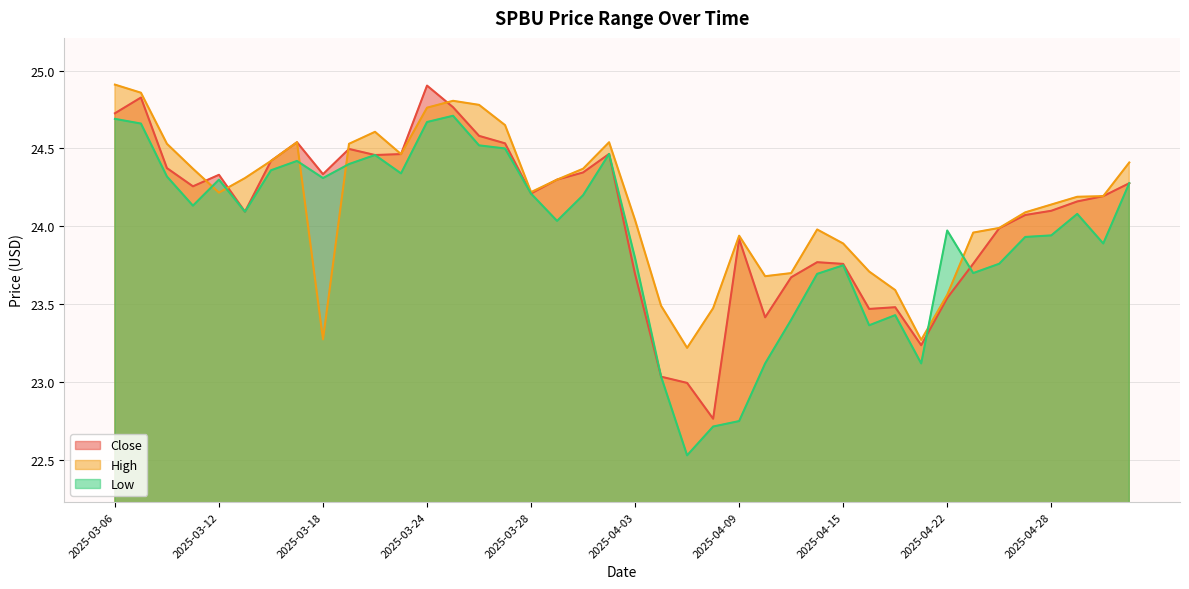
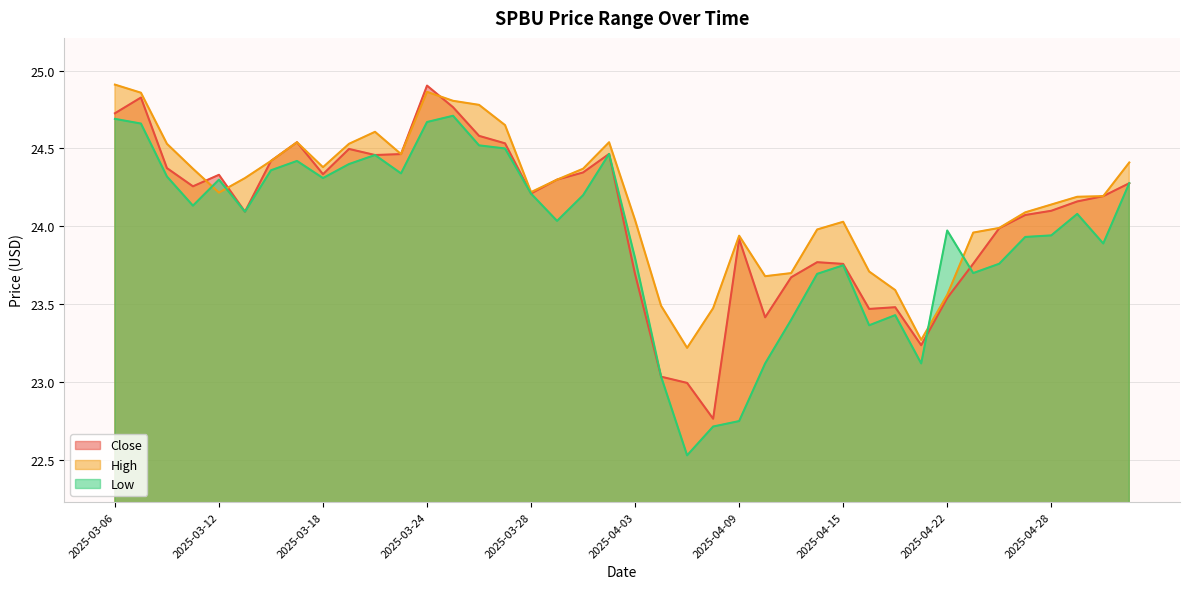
High, 2025-03-18: 23.27 -> 24.38
High, 2025-03-24: 24.76 -> 24.86
High, 2025-04-15: 23.89 -> 24.03
